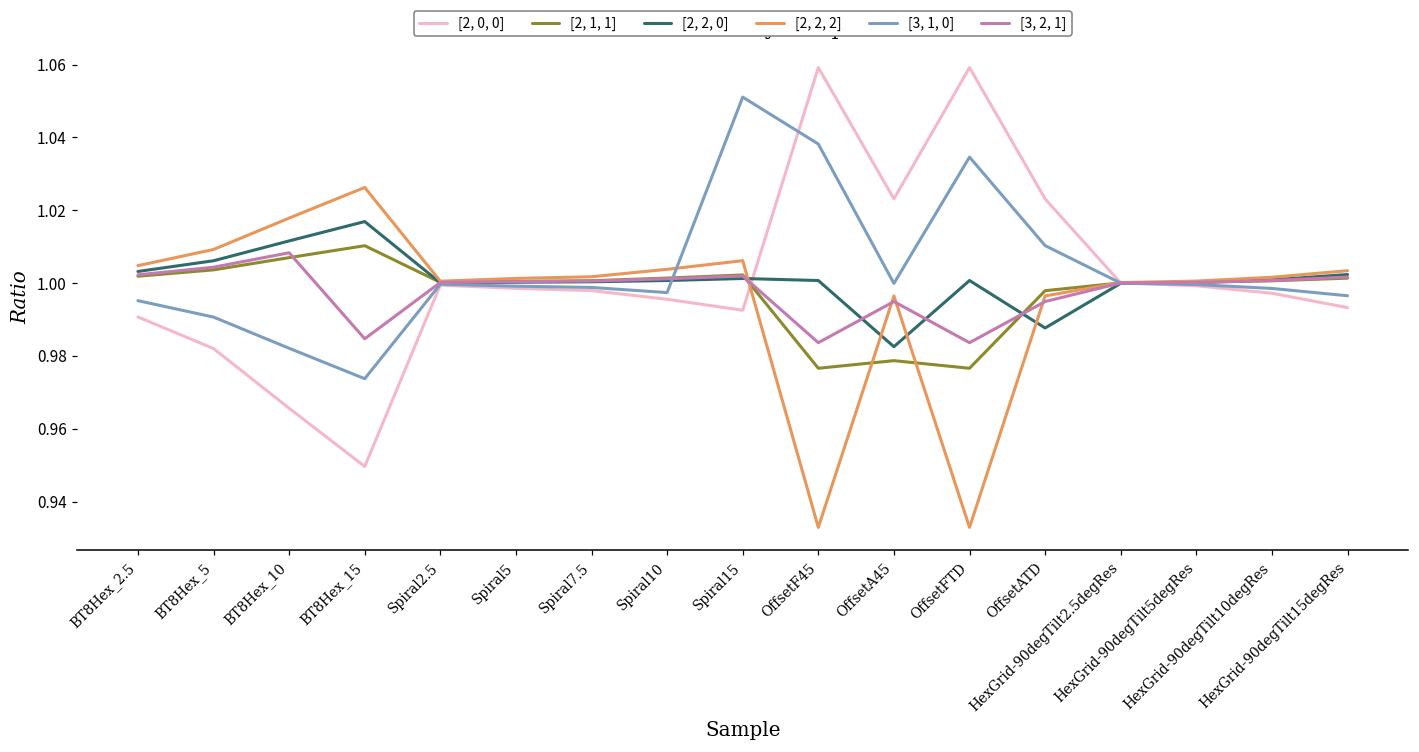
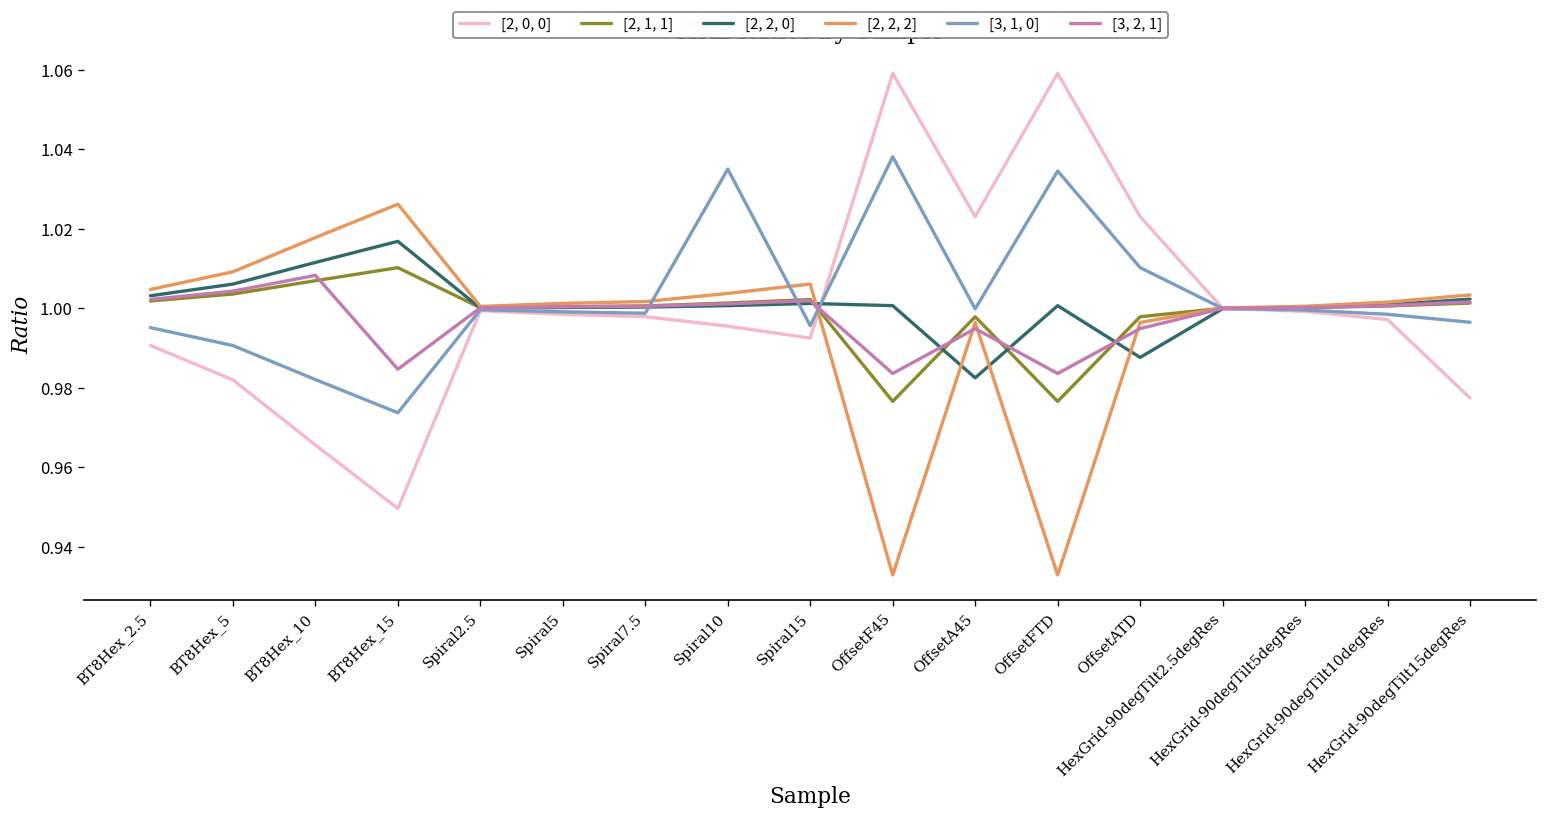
[3, 1, 0], Spiral10: 0.997 -> 1.035
[3, 1, 0], Spiral15: 1.051 -> 0.996
[2, 1, 1], OffsetA45: 0.979 -> 0.998
[2, 0, 0], HexGrid-90degTilt15degRes: 0.993 -> 0.977
